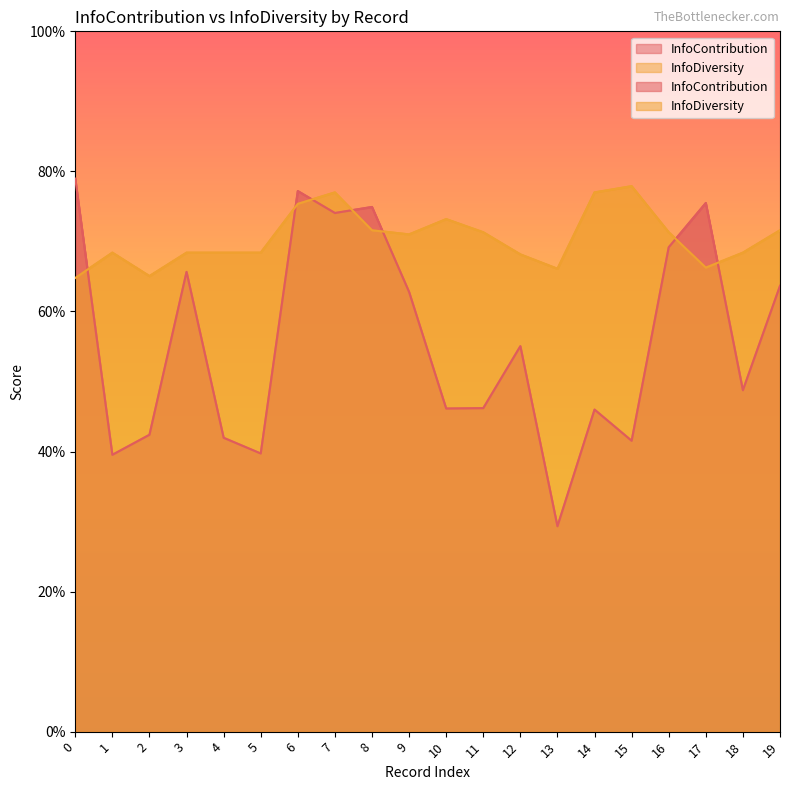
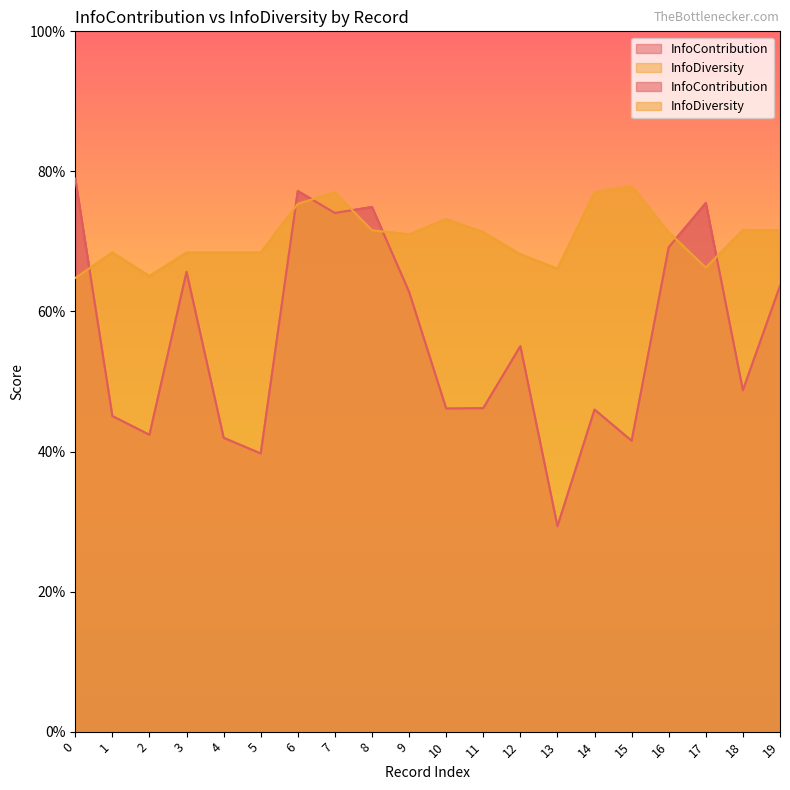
InfoContribution, 1: 40% -> 45%
InfoDiversity, 18: 68% -> 72%
